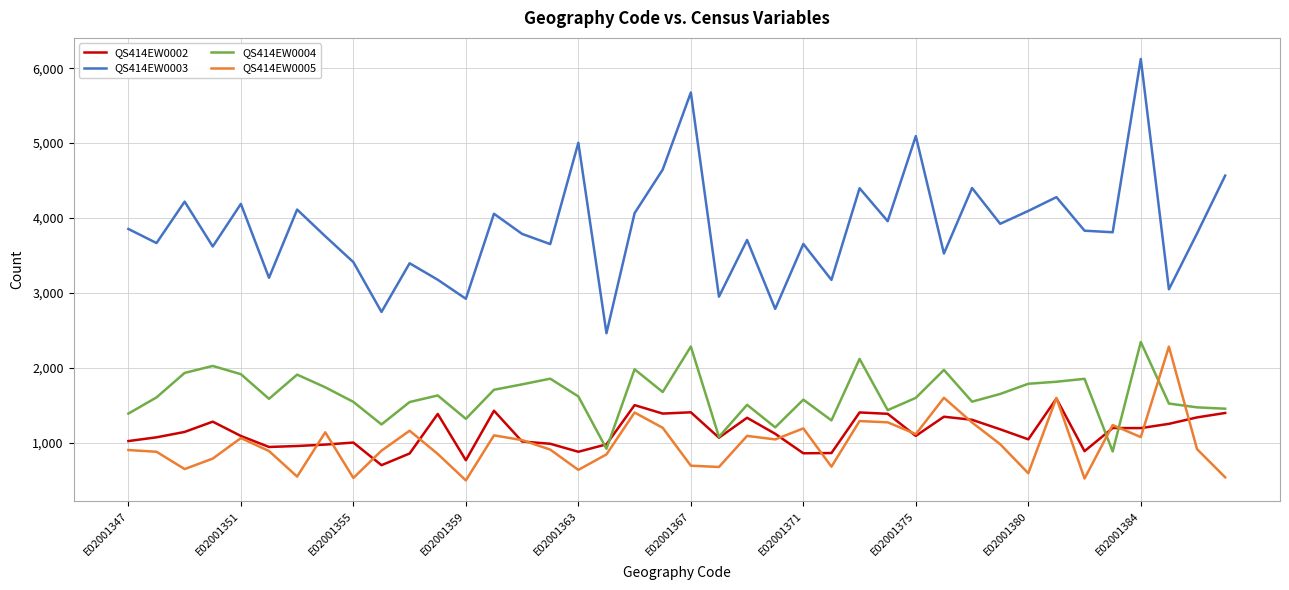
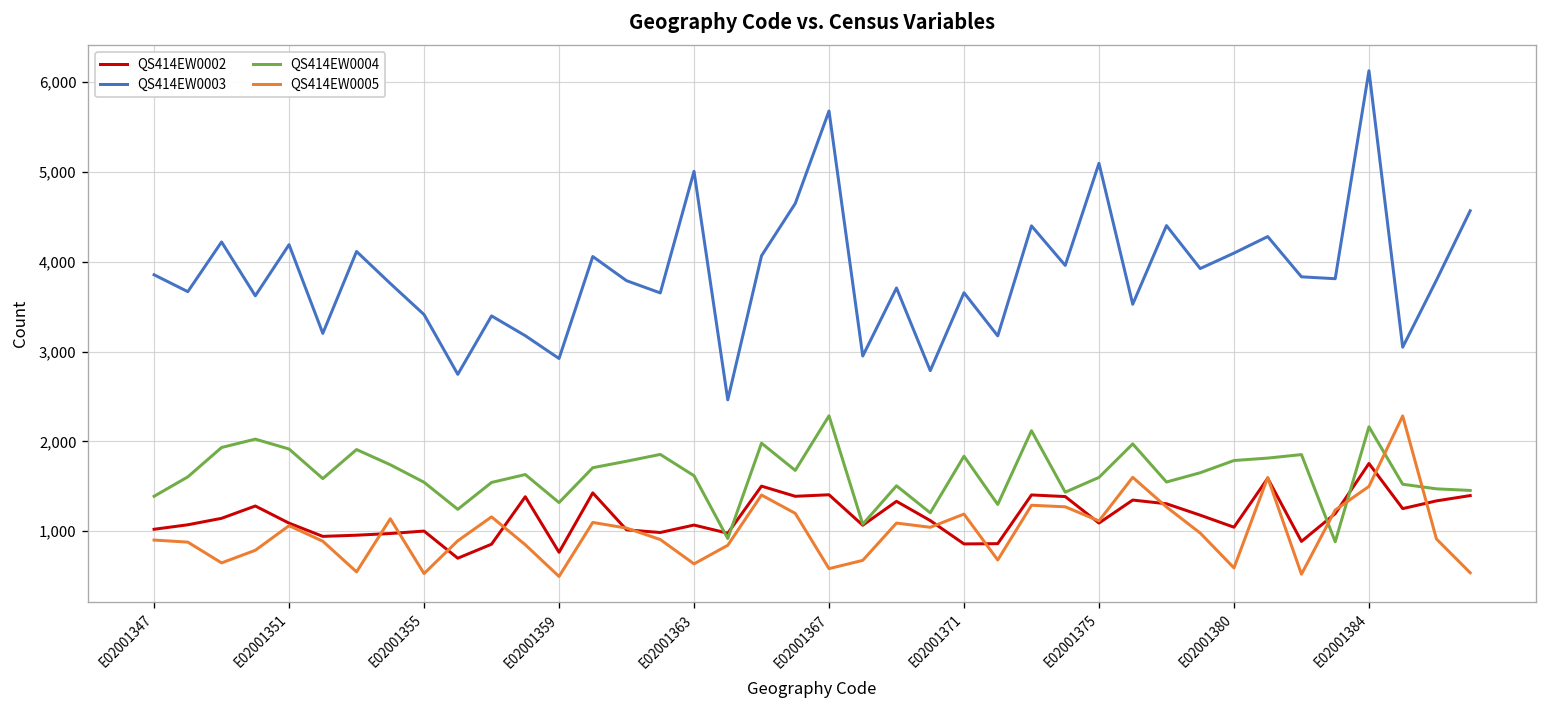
QS414EW0002, E02001363: 900 -> 1,100
QS414EW0005, E02001367: 700 -> 600
QS414EW0004, E02001371: 1,600 -> 1,800
QS414EW0002, E02001384: 1,200 -> 1,800
QS414EW0004, E02001384: 2,300 -> 2,200
QS414EW0005, E02001384: 1,100 -> 1,500
